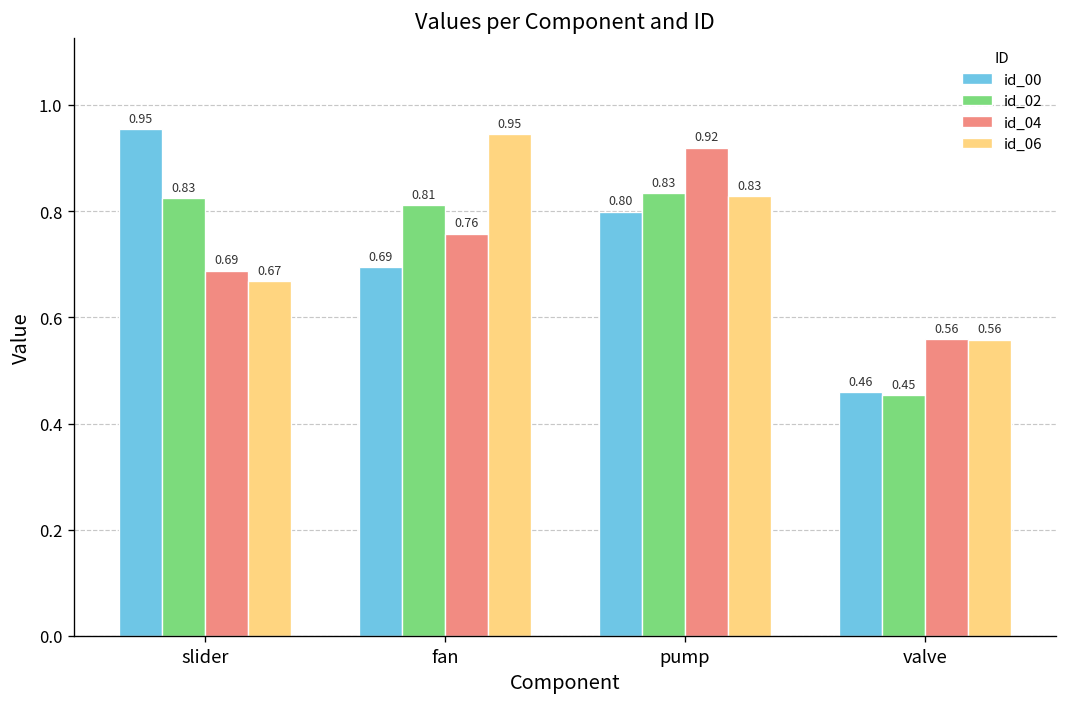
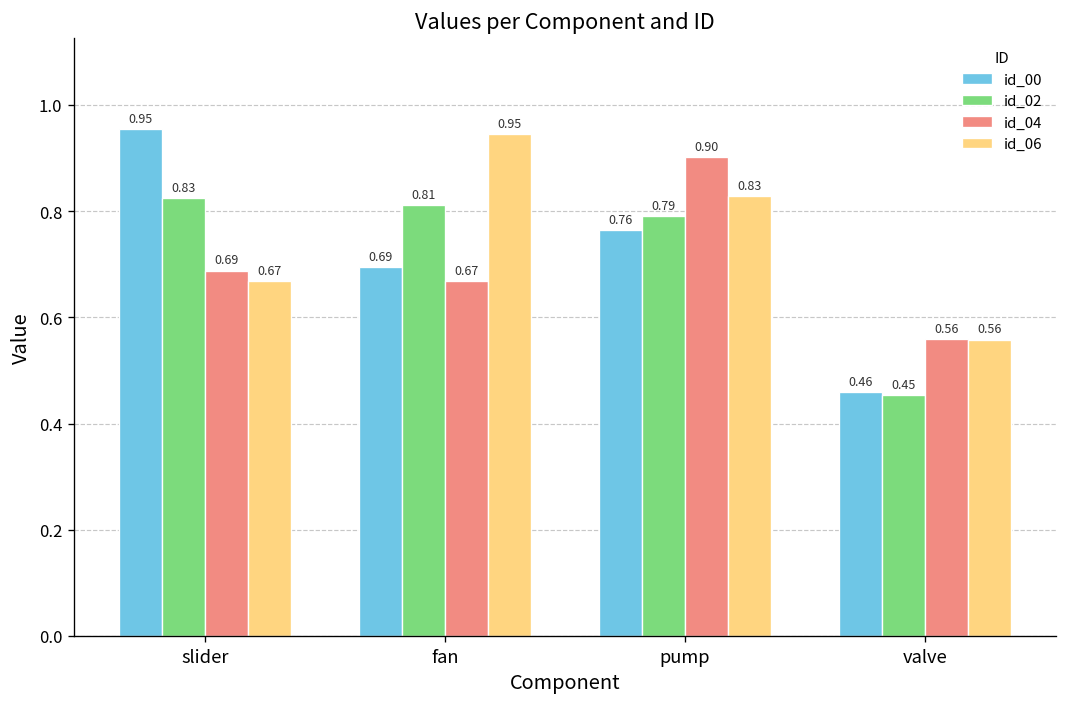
id_04, fan: 0.76 -> 0.67
id_00, pump: 0.80 -> 0.76
id_02, pump: 0.83 -> 0.79
id_04, pump: 0.92 -> 0.90
